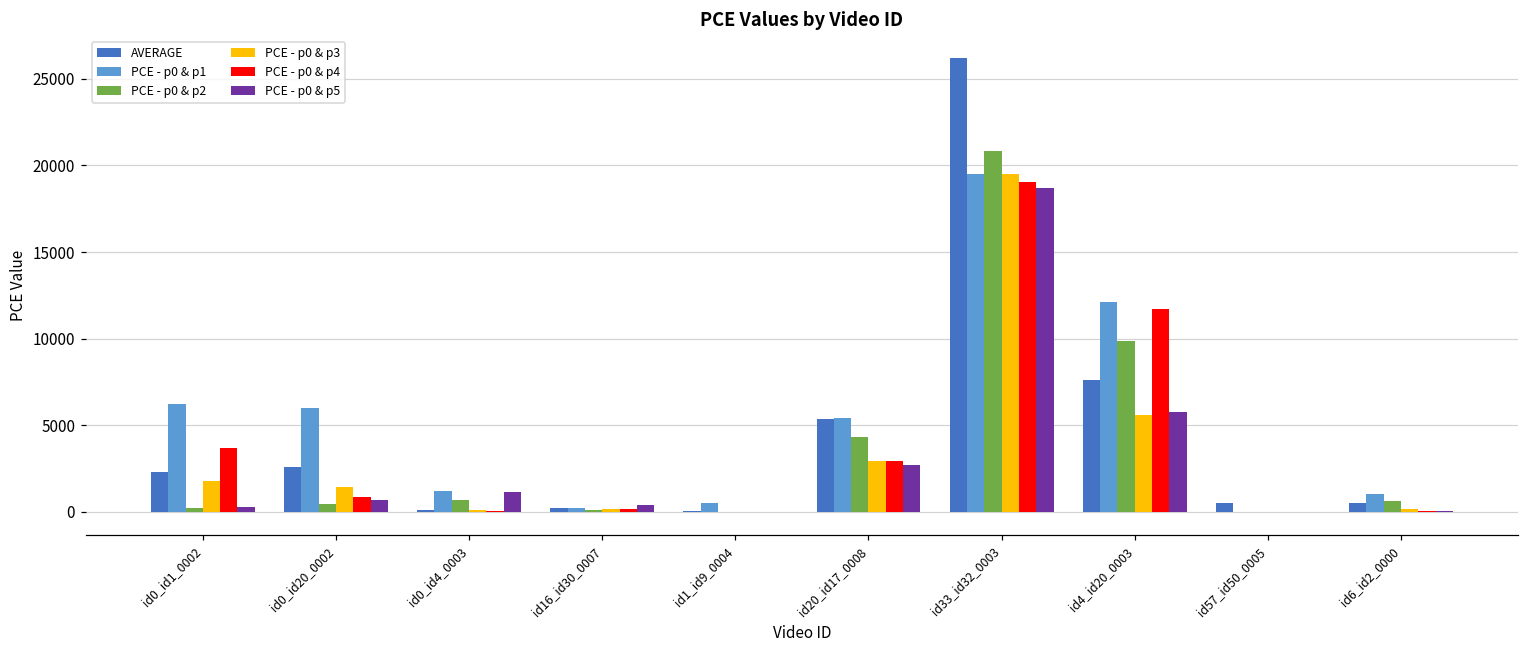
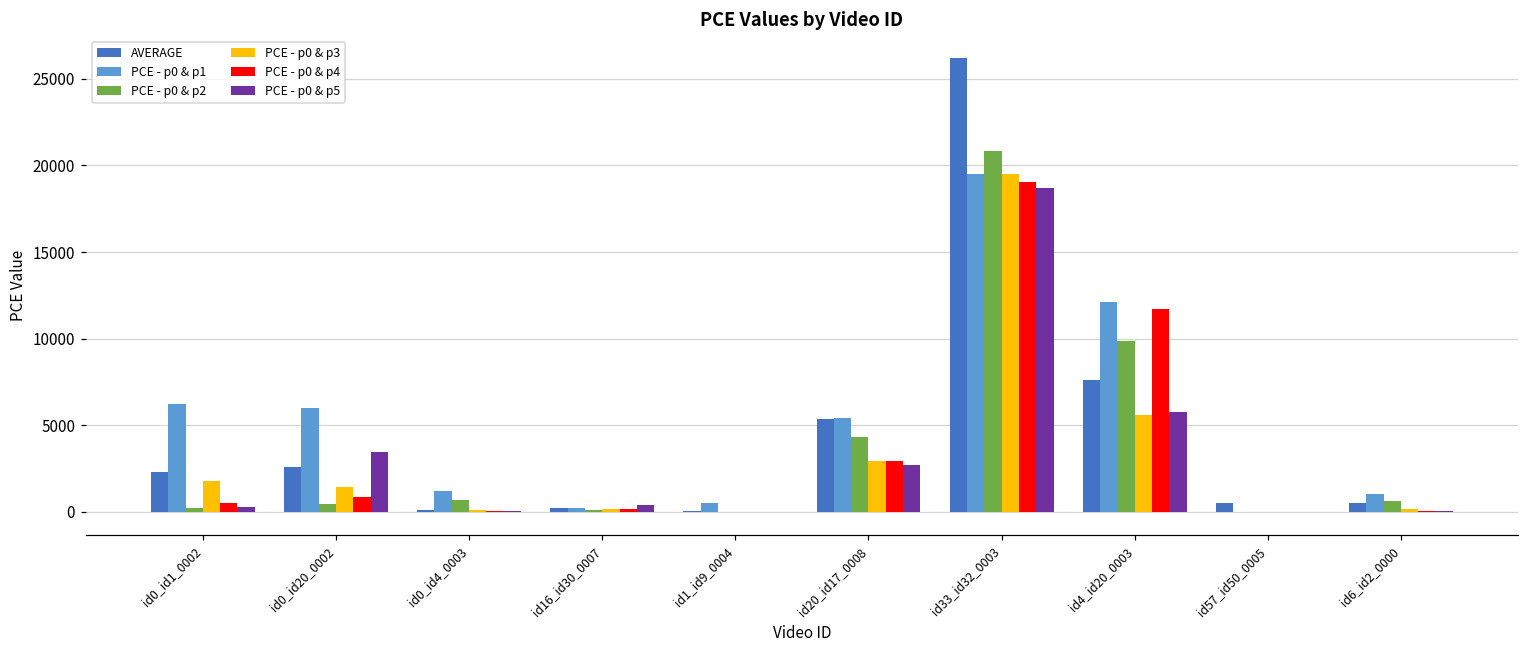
PCE - p0 & p4, id0_id1_0002: 3700 -> 500
PCE - p0 & p5, id0_id20_0002: 700 -> 3500
PCE - p0 & p5, id0_id4_0003: 1100 -> 0
